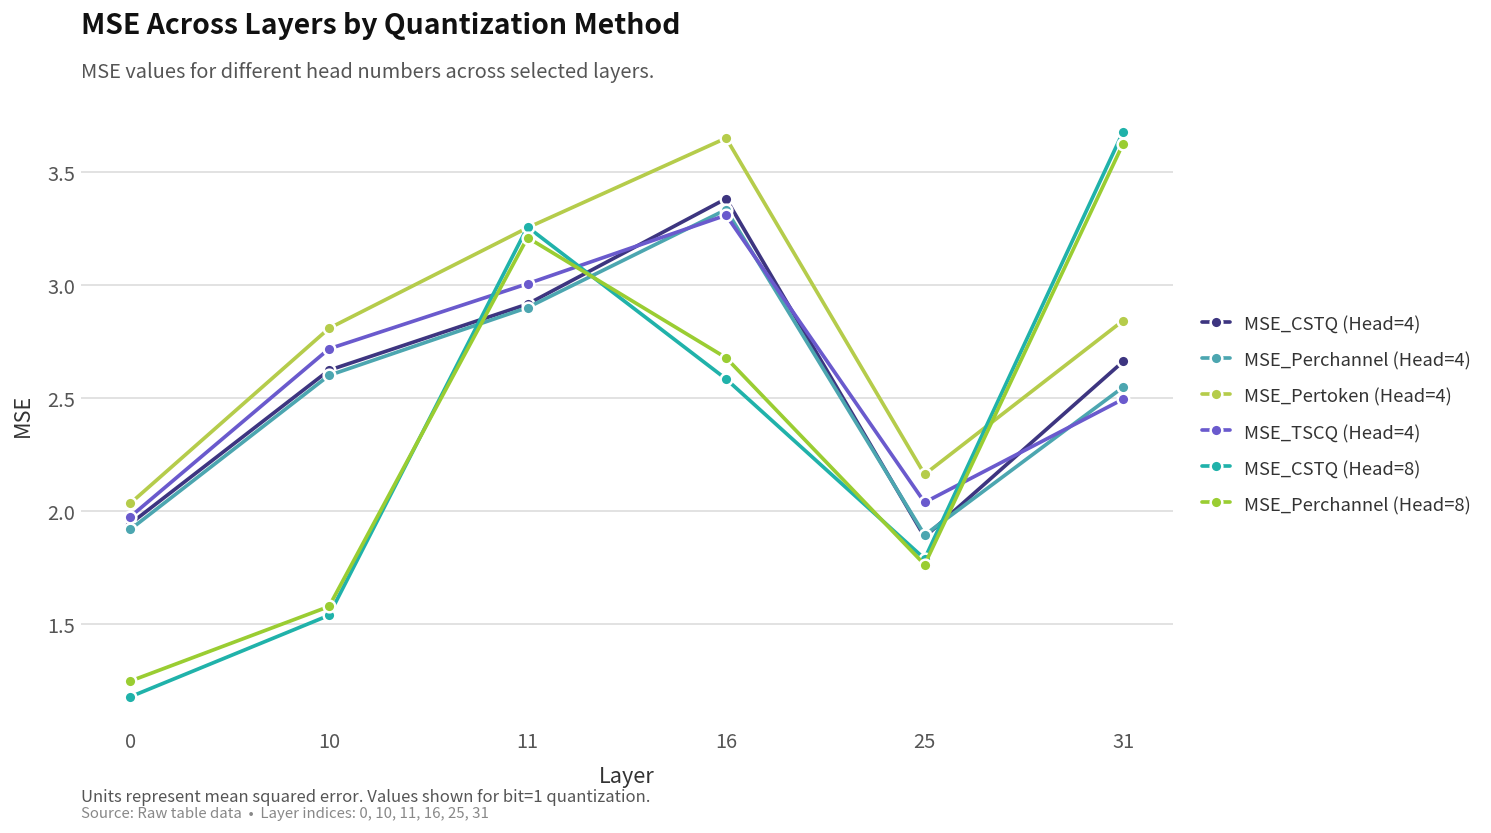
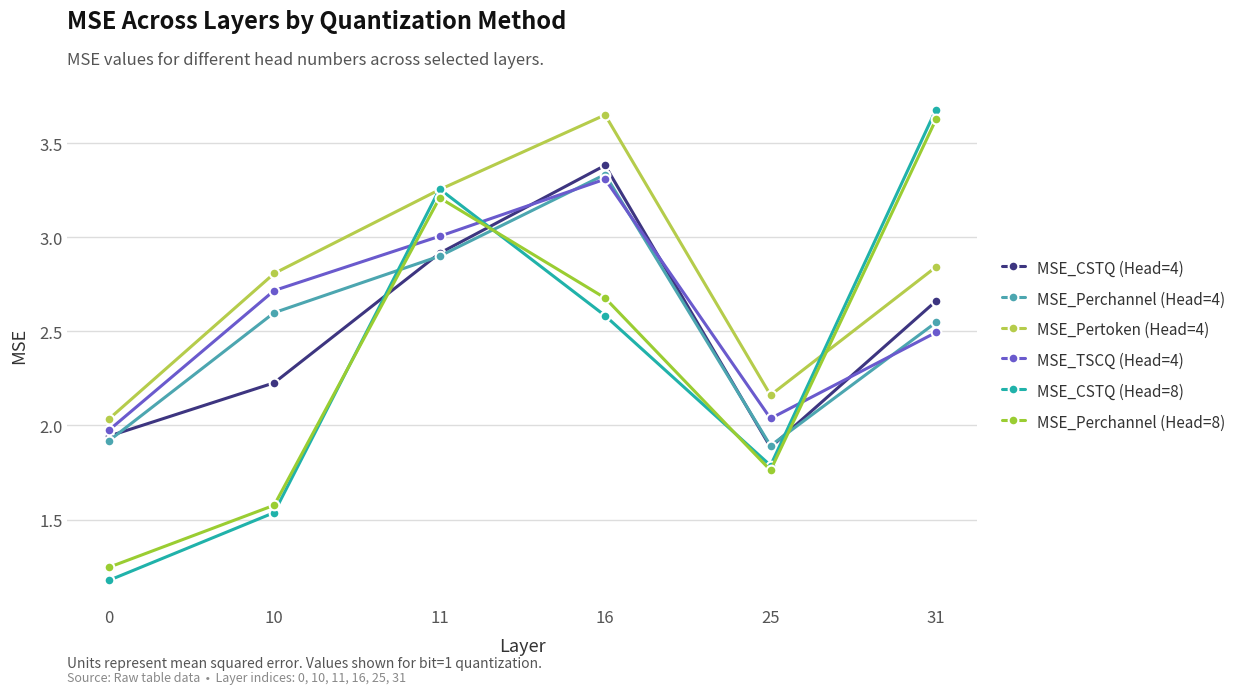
MSE_CSTQ (Head=4), 10: 2.62 -> 2.23
